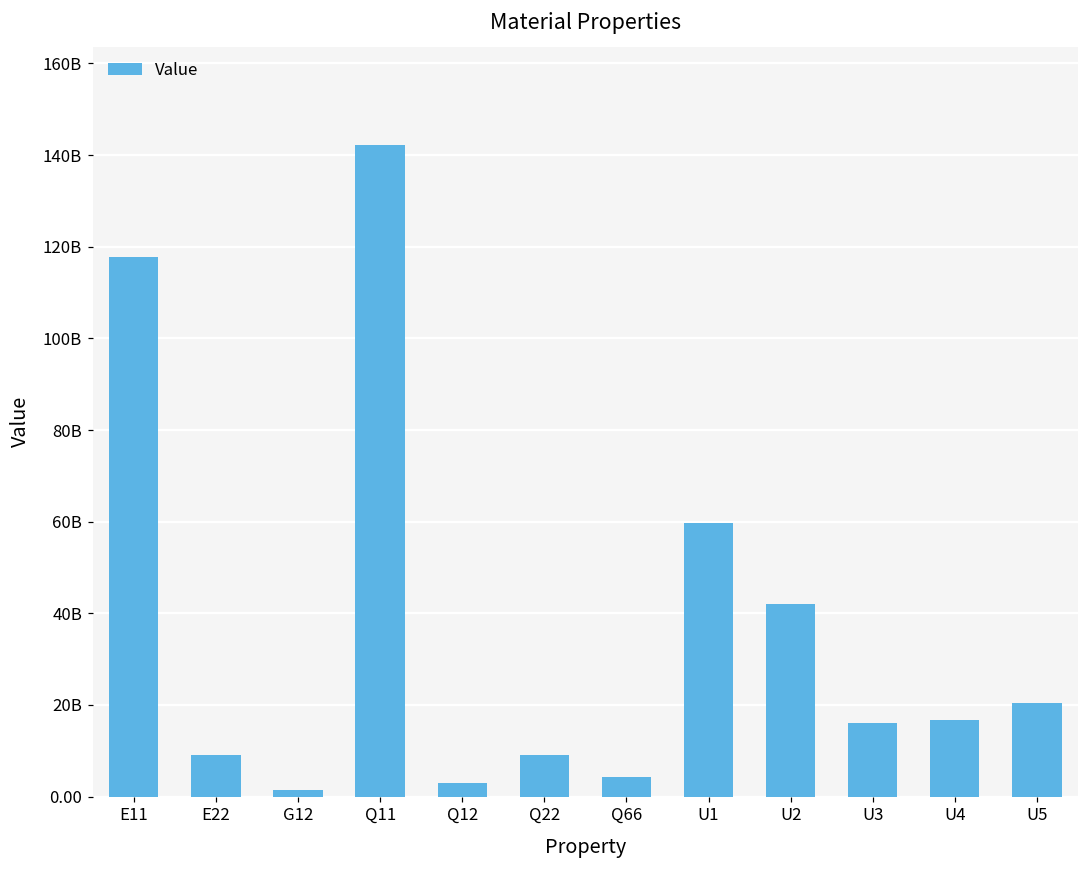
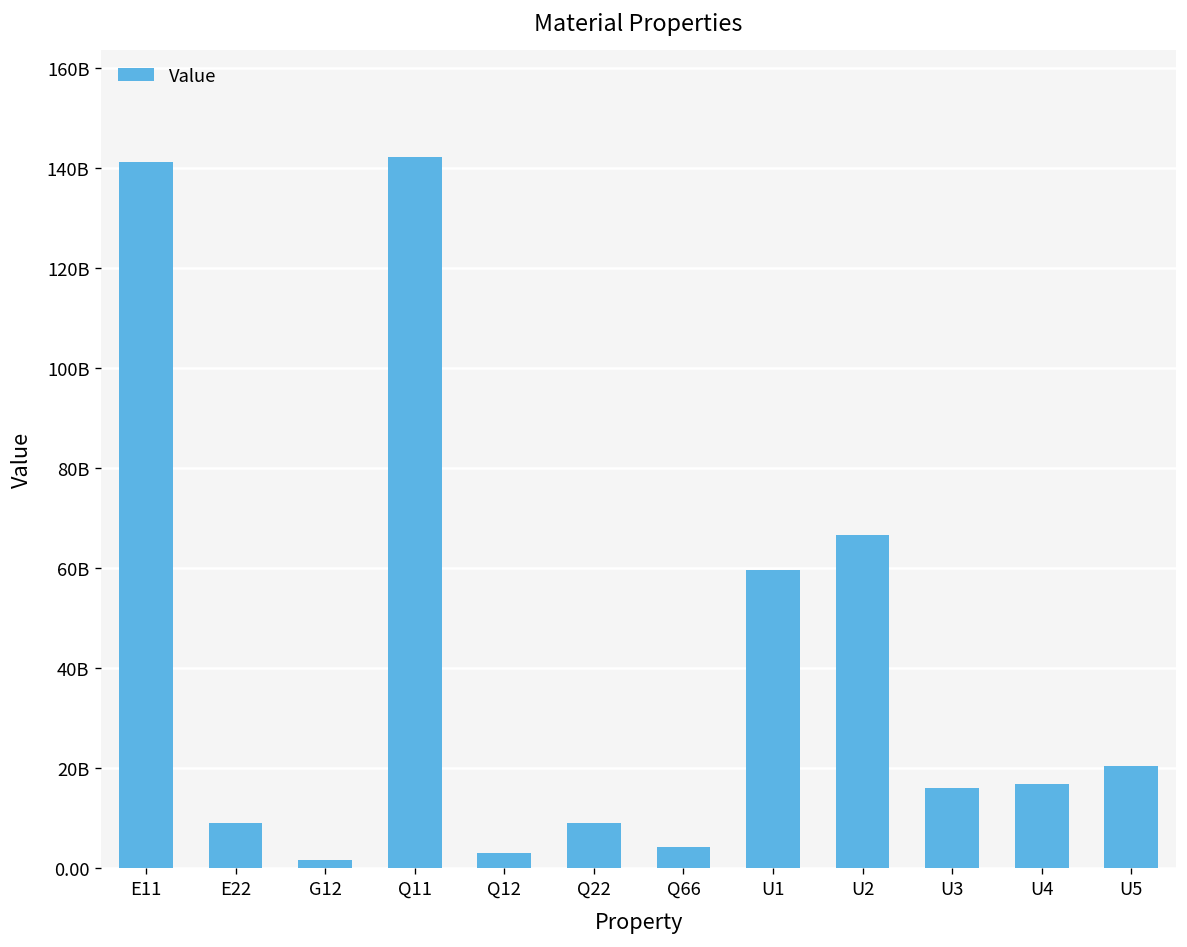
E11: 118000000000 -> 141000000000
U2: 42000000000 -> 67000000000
